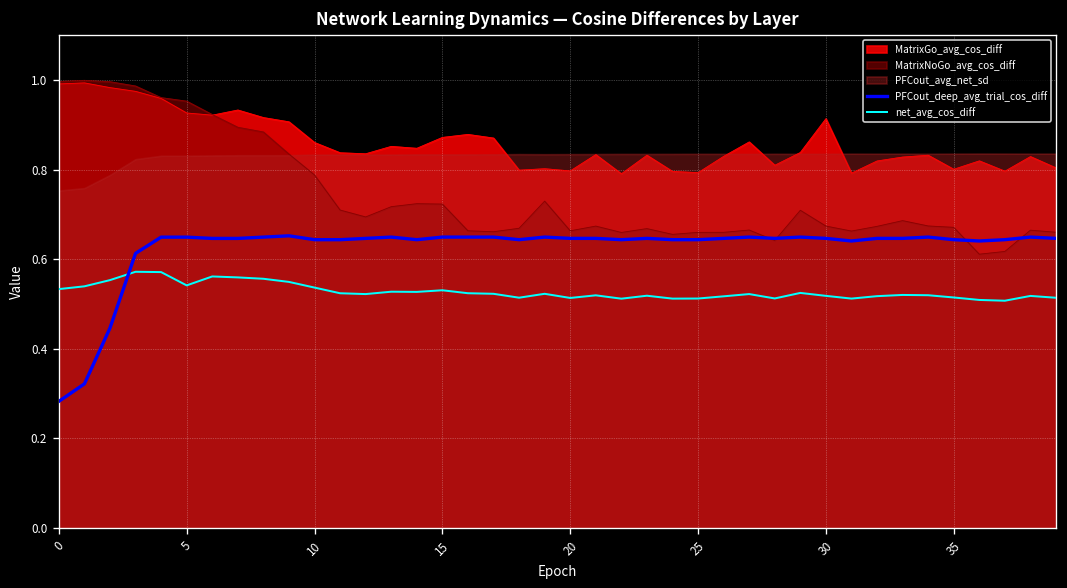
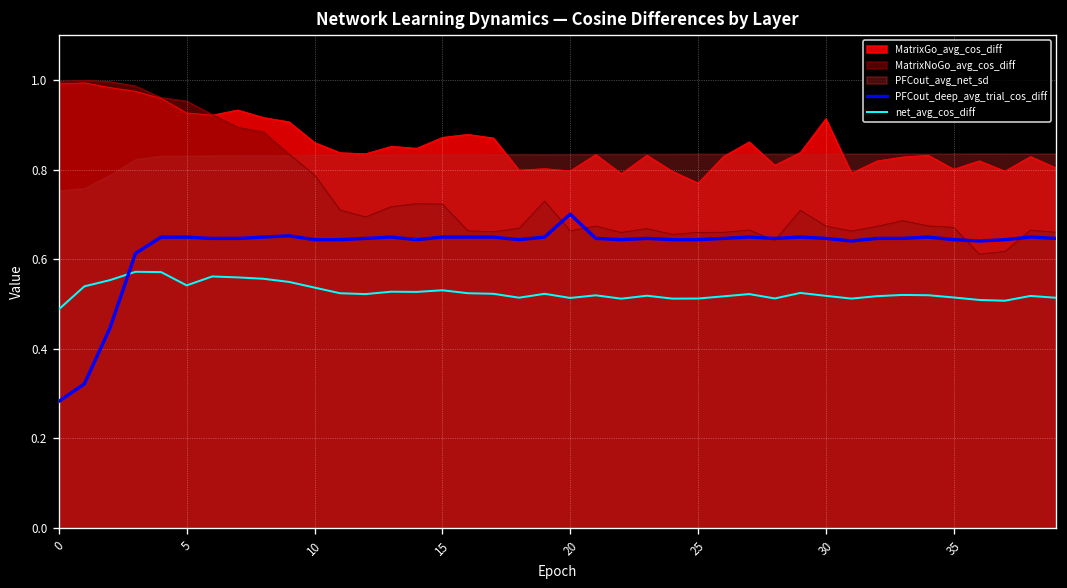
net_avg_cos_diff, 0: 0.53 -> 0.49
PFCout_deep_avg_trial_cos_diff, 20: 0.65 -> 0.70
MatrixGo_avg_cos_diff, 25: 0.79 -> 0.77
